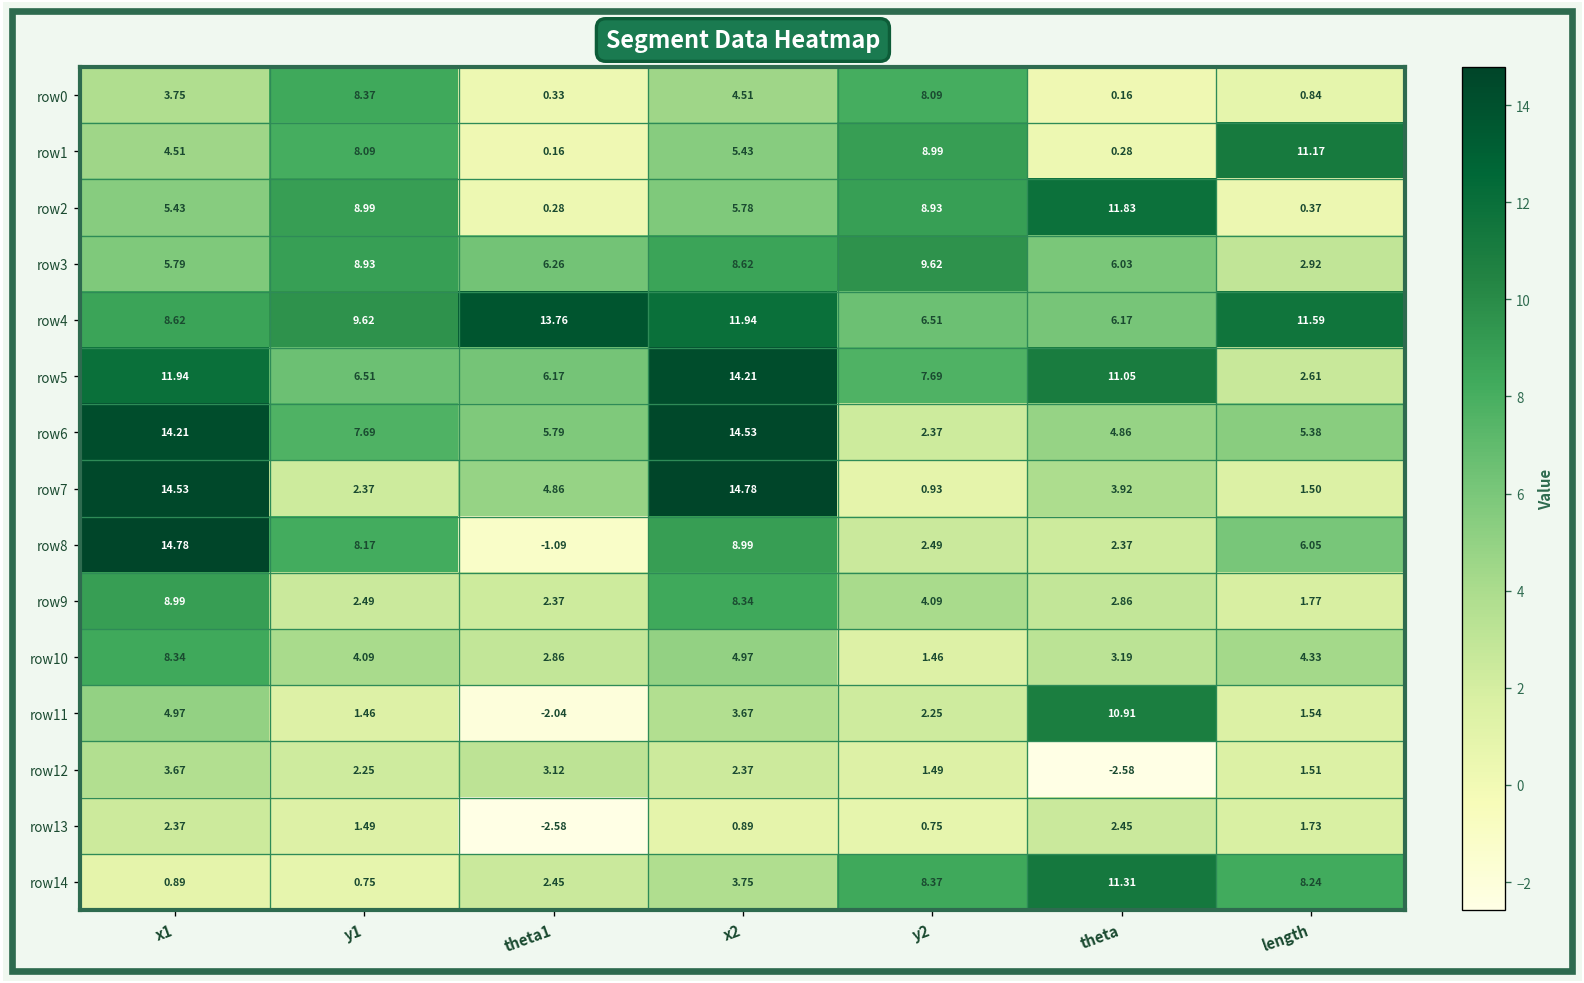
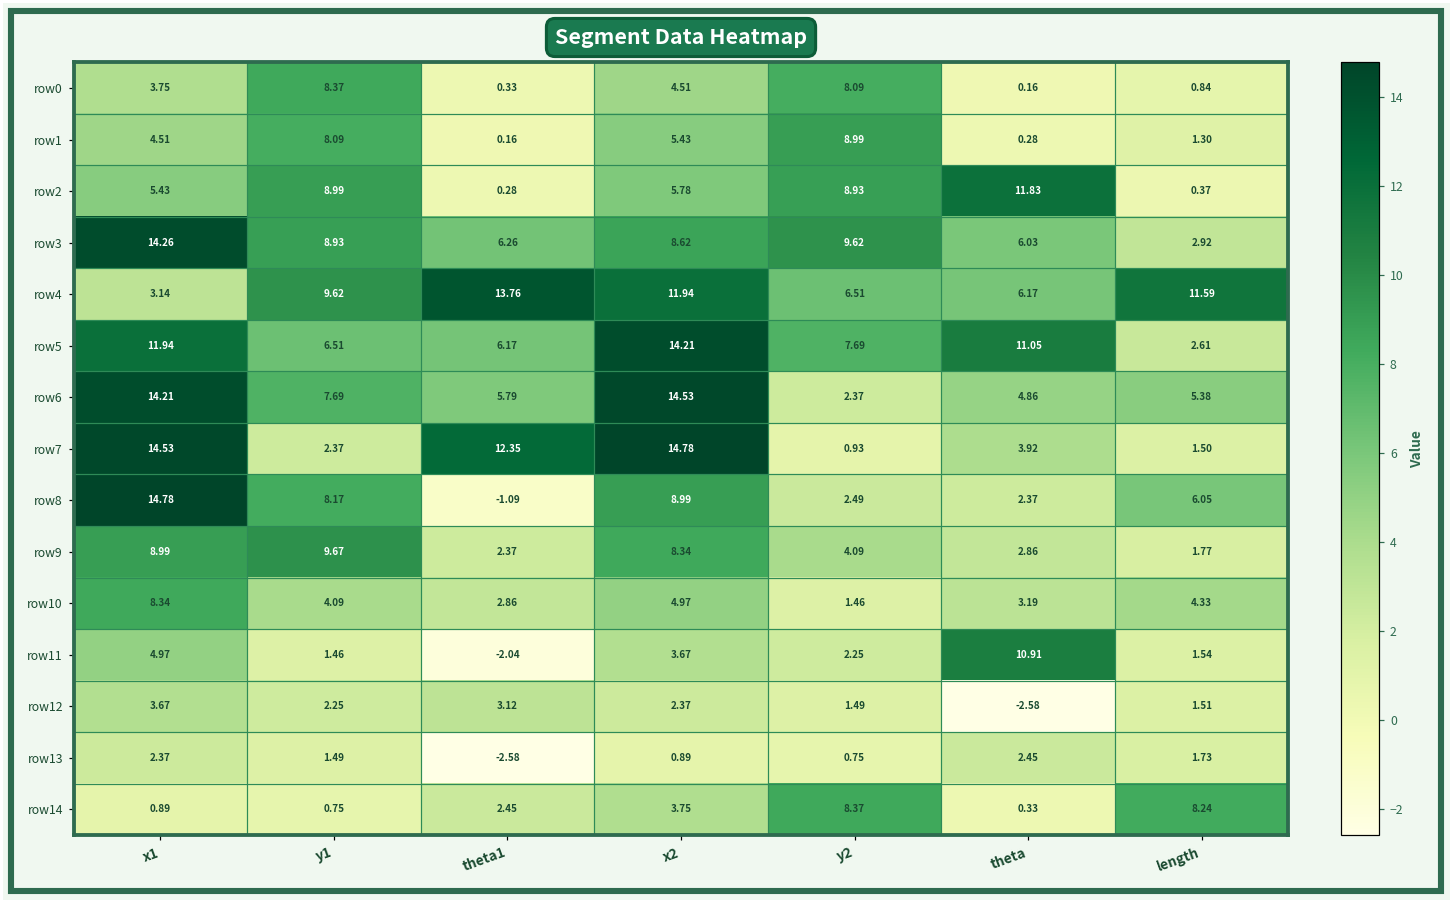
row1, length: 11.17 -> 1.30
row3, x1: 5.79 -> 14.26
row4, x1: 8.62 -> 3.14
row7, theta1: 4.86 -> 12.35
row9, y1: 2.49 -> 9.67
row14, theta: 11.31 -> 0.33
